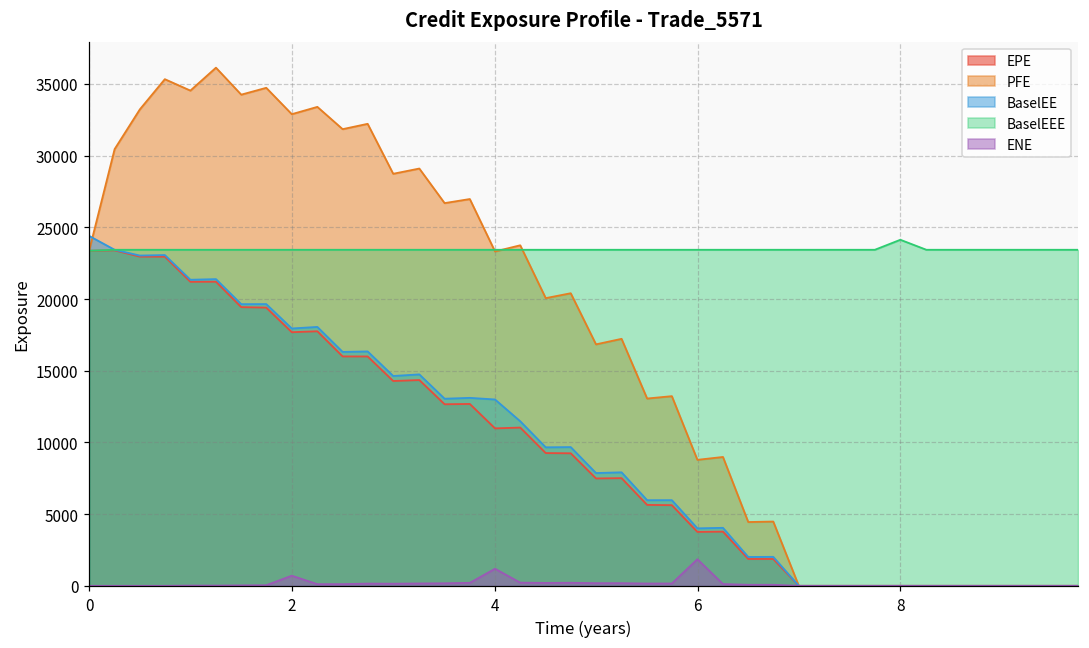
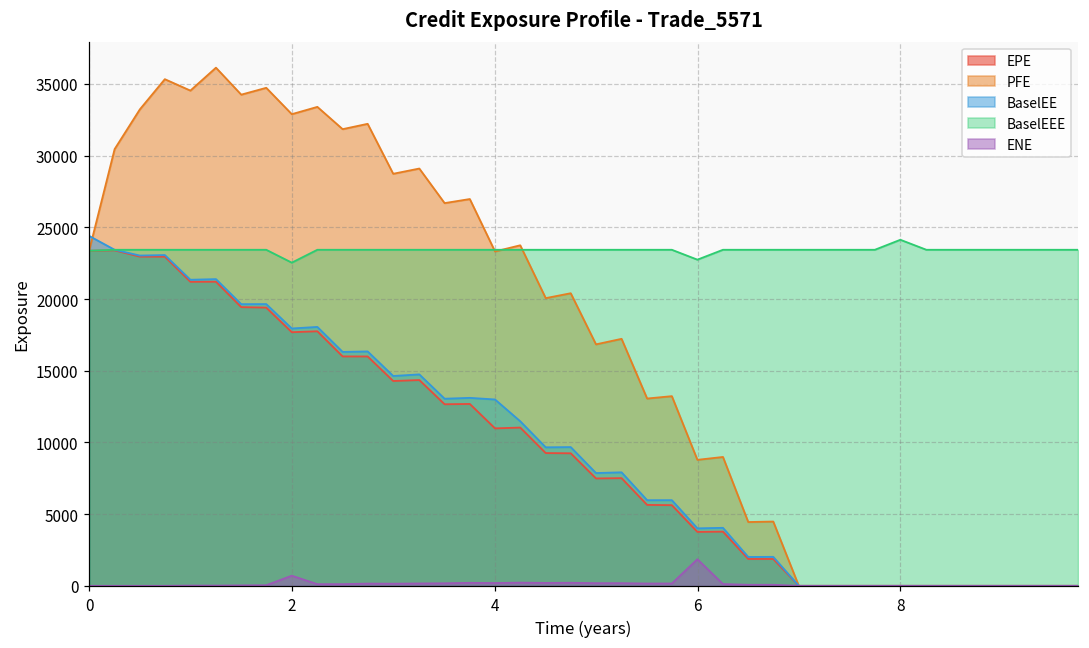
BaselEEE, 2: 23400 -> 22500
ENE, 4: 1200 -> 200
BaselEEE, 6: 23400 -> 22700
